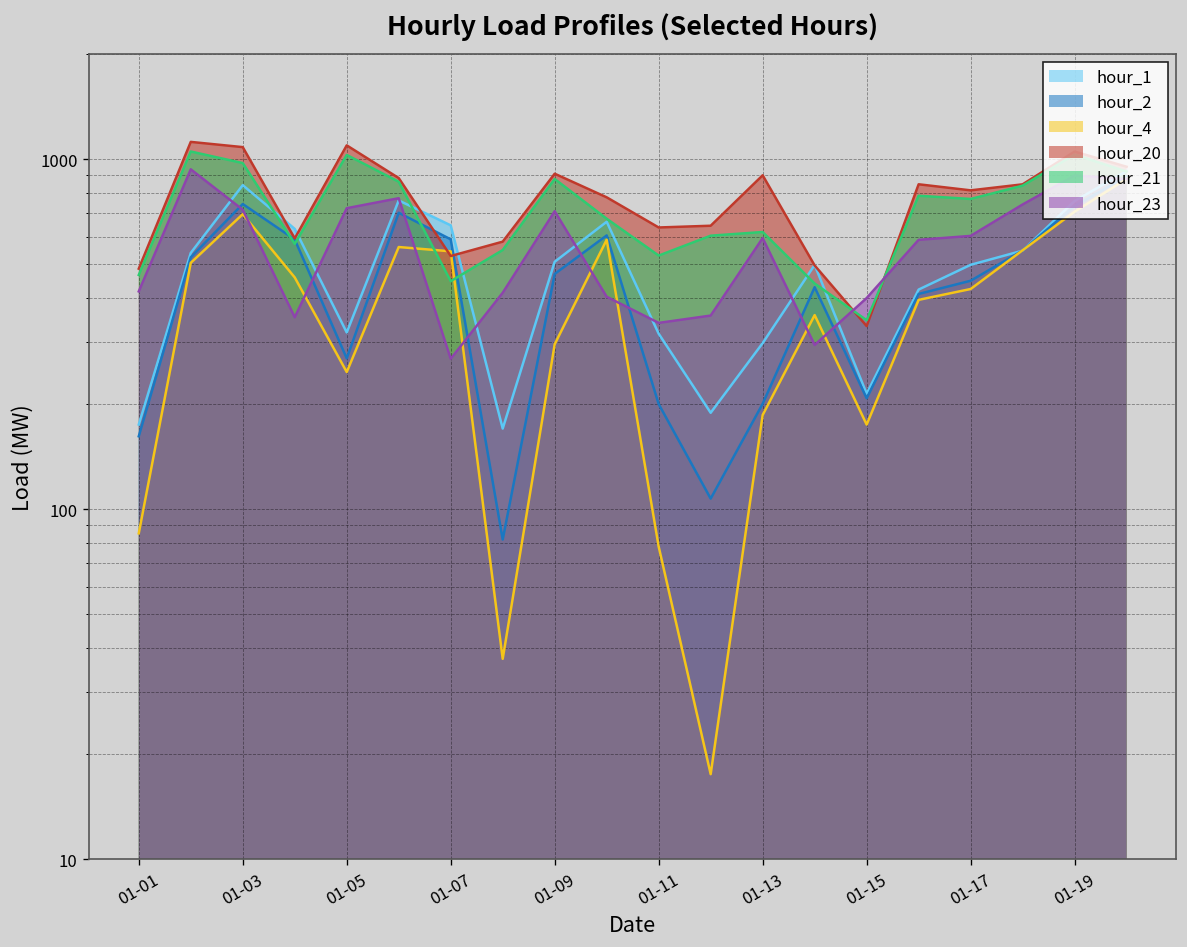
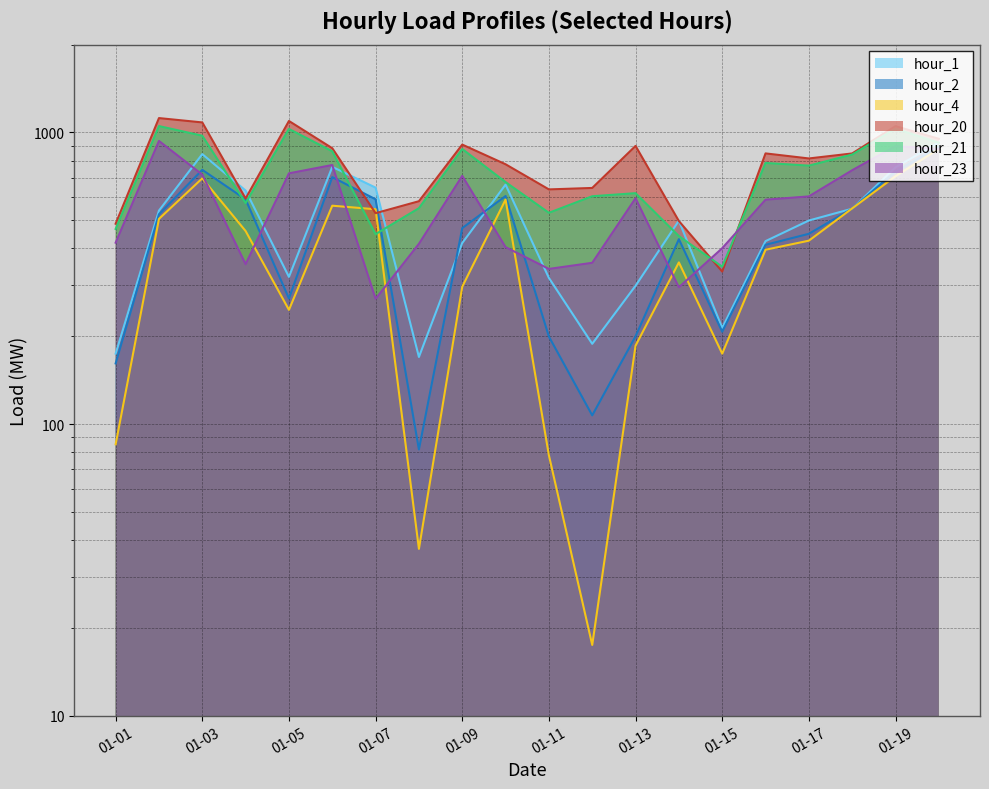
hour_1, 01-09: 510 -> 420
